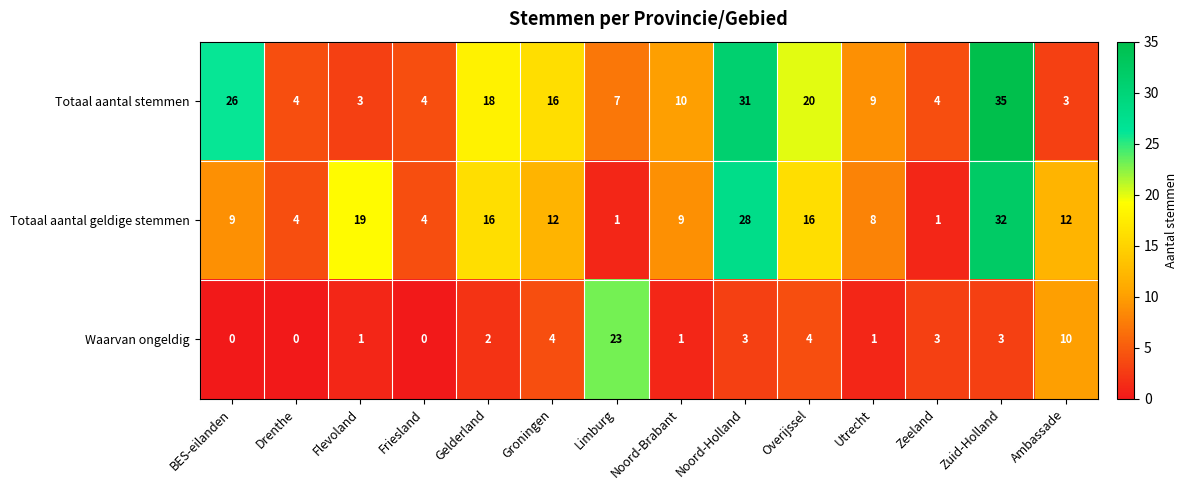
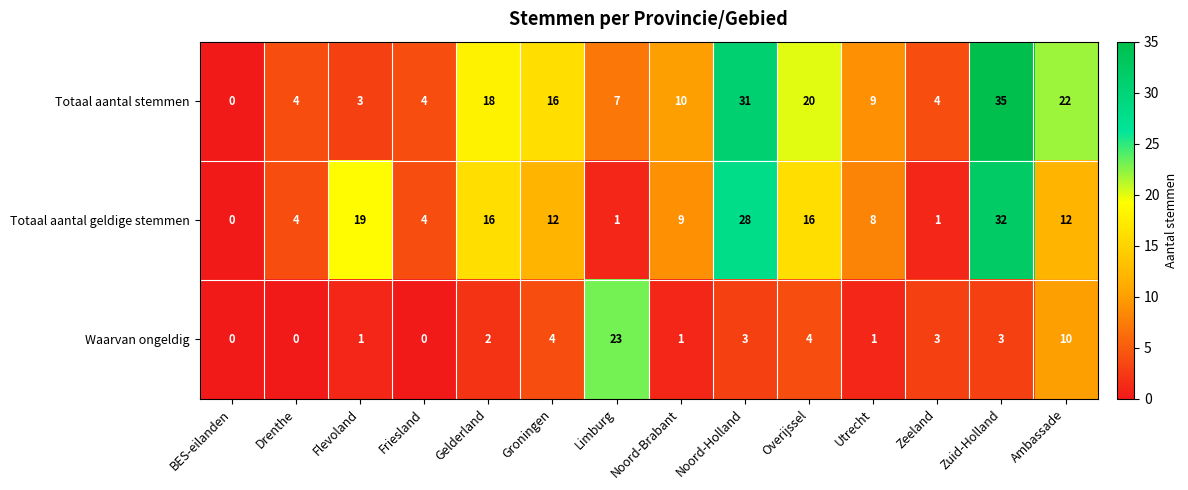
Totaal aantal stemmen, BES-eilanden: 26 -> 0
Totaal aantal stemmen, Ambassade: 3 -> 22
Totaal aantal geldige stemmen, BES-eilanden: 9 -> 0
